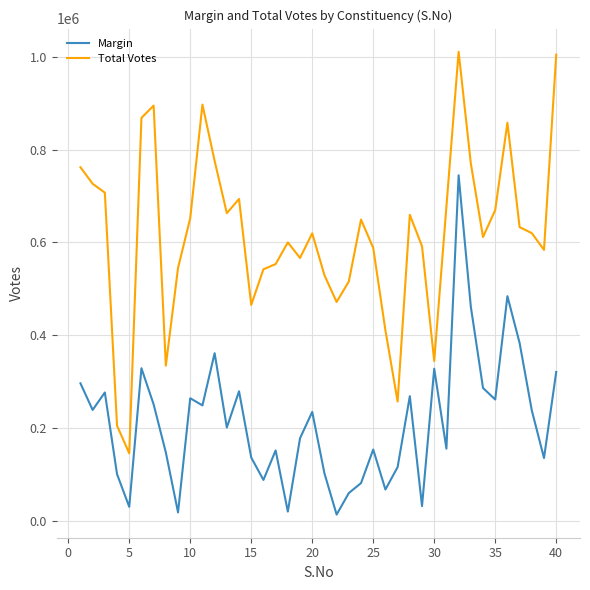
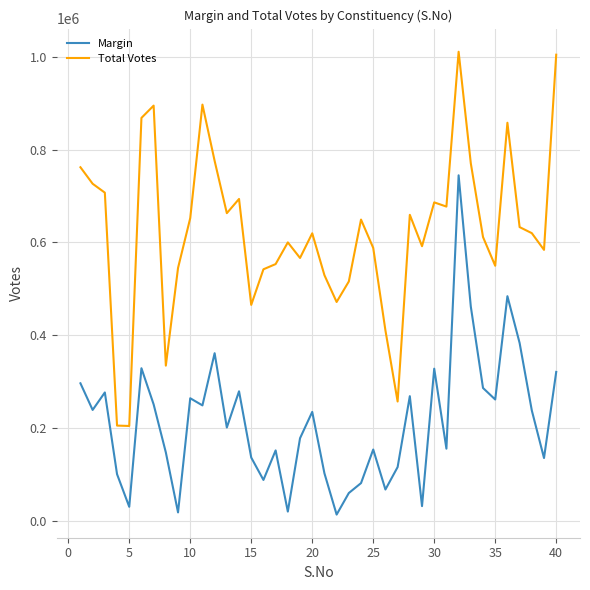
Total Votes, 5: 150000 -> 200000
Total Votes, 30: 340000 -> 690000
Total Votes, 35: 670000 -> 550000
